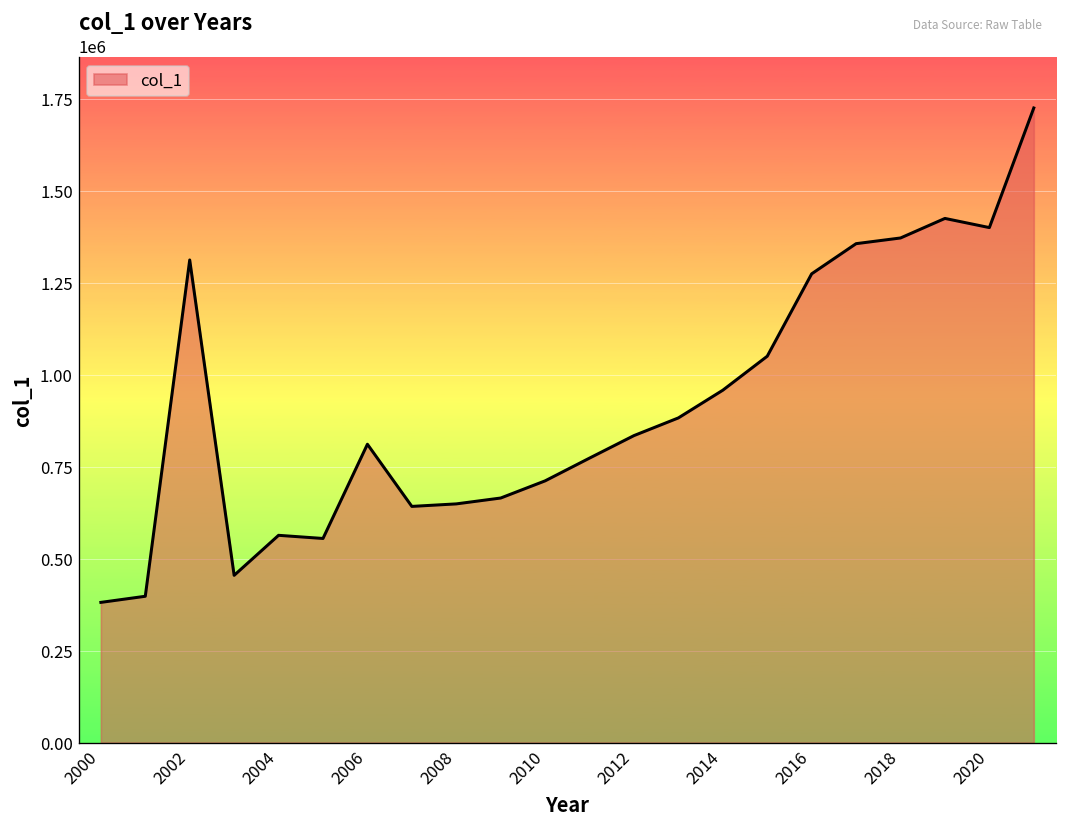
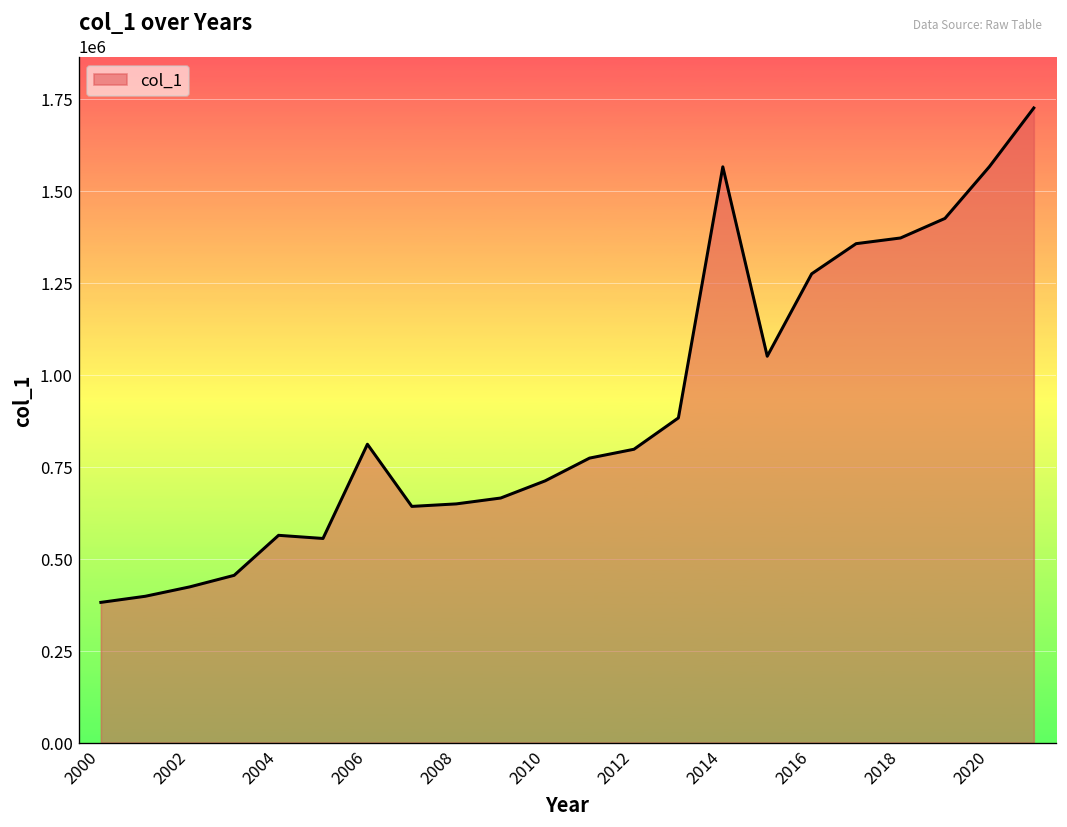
2002: 1310000 -> 420000
2012: 830000 -> 800000
2014: 960000 -> 1570000
2020: 1400000 -> 1570000
